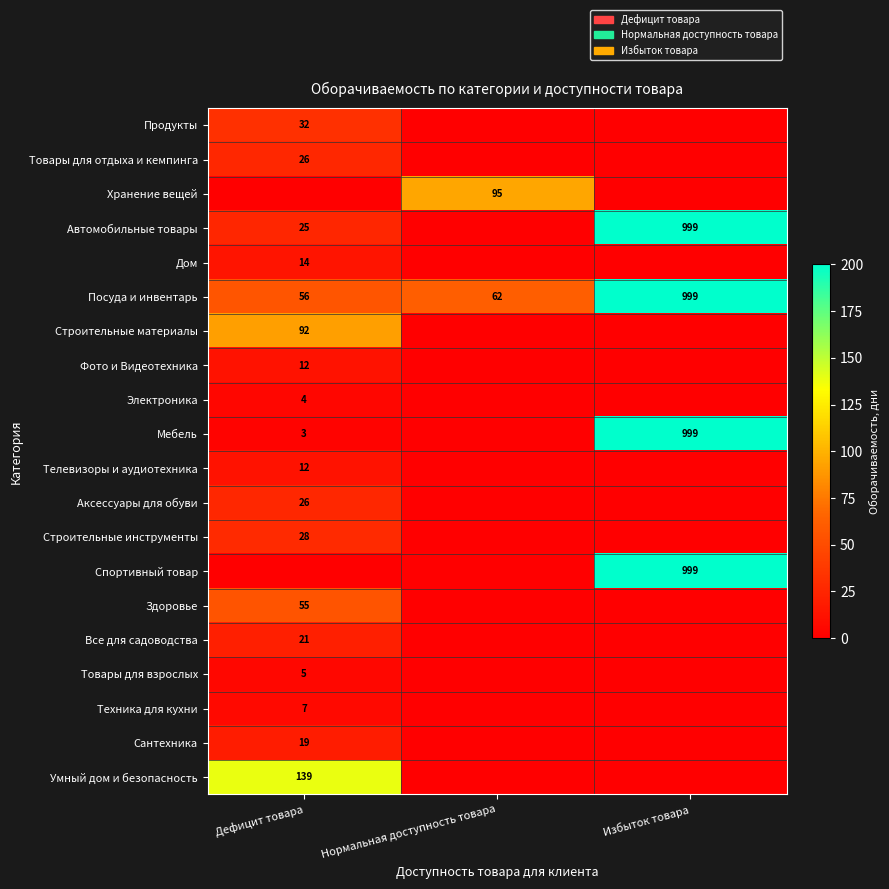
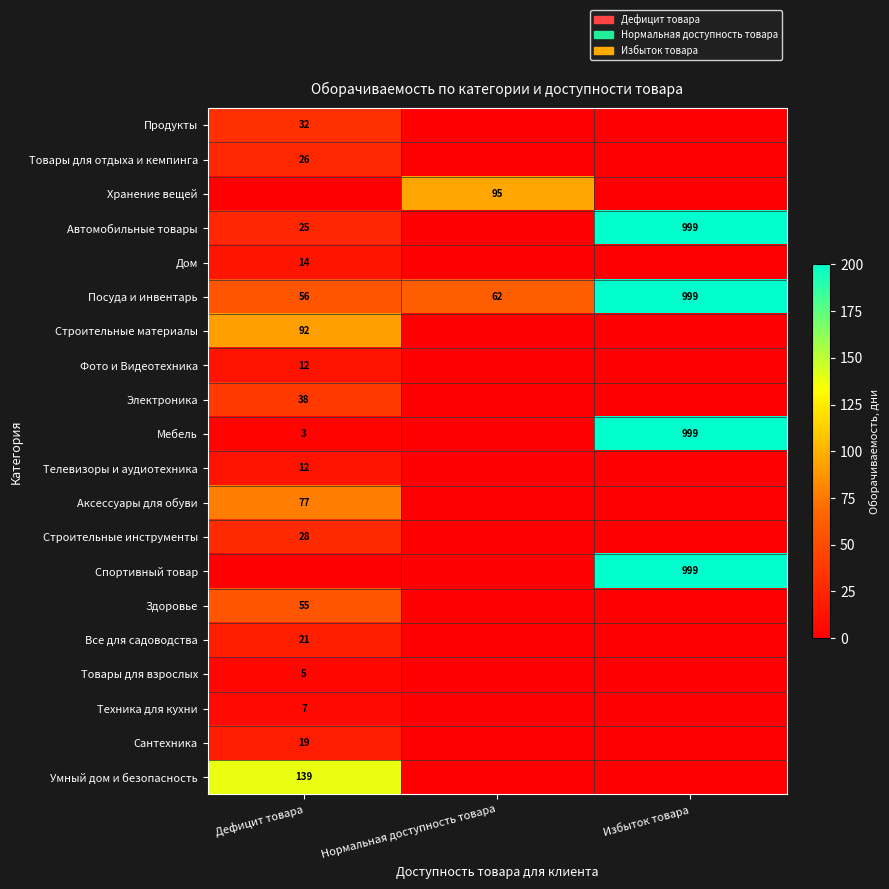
Электроника, Дефицит товара: 4 -> 38
Аксессуары для обуви, Дефицит товара: 26 -> 77
